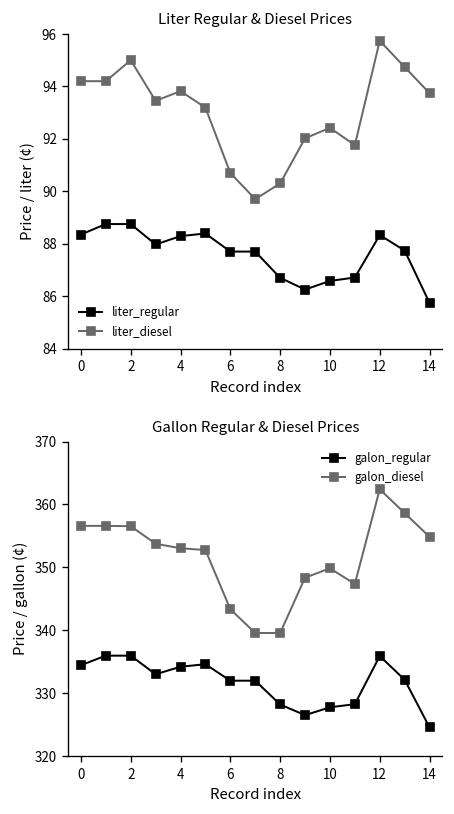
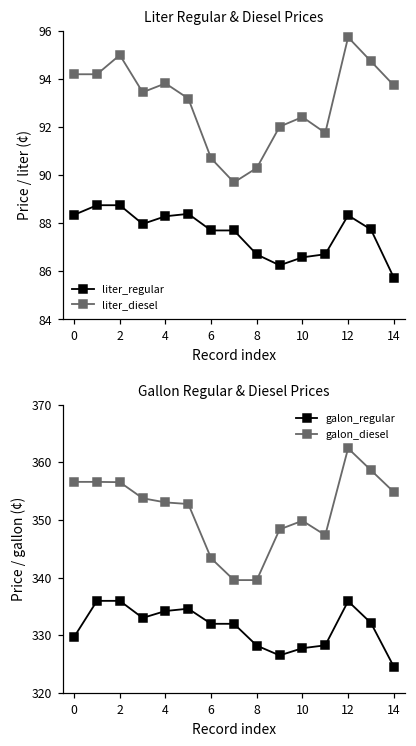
Gallon Regular & Diesel Prices, galon_regular, 0: 334 -> 330
